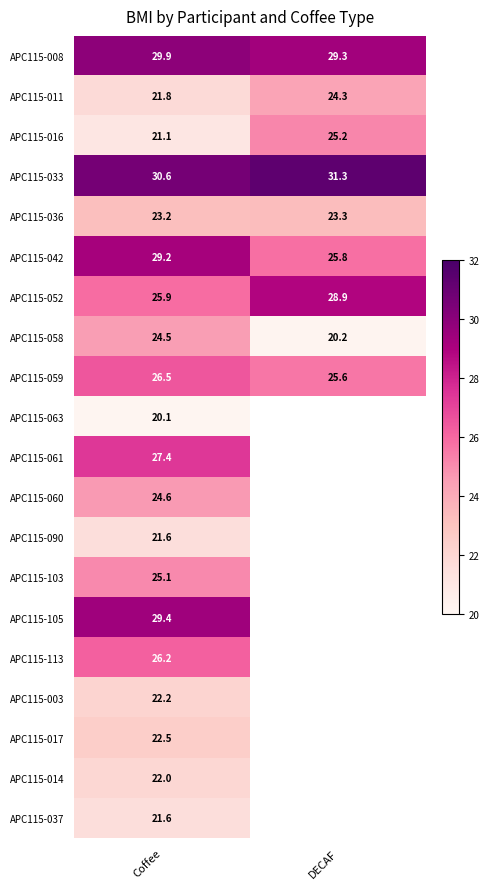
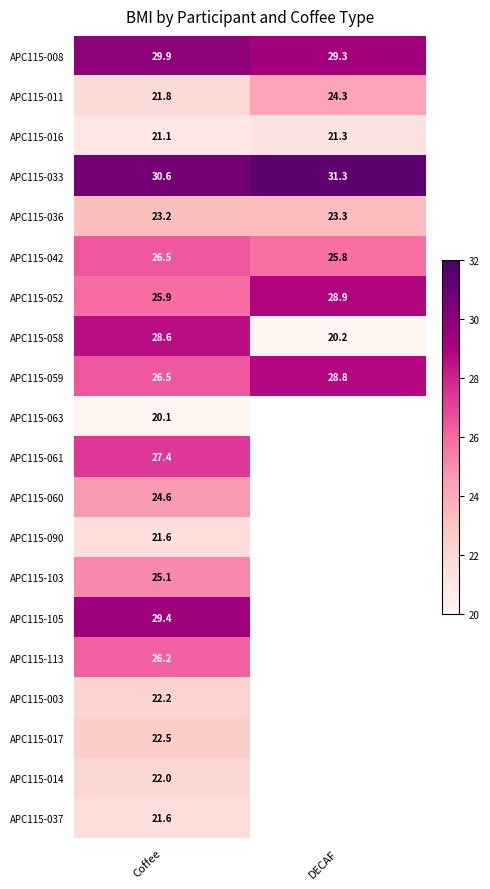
APC115-016, DECAF: 25.2 -> 21.3
APC115-042, Coffee: 29.2 -> 26.5
APC115-058, Coffee: 24.5 -> 28.6
APC115-059, DECAF: 25.6 -> 28.8
